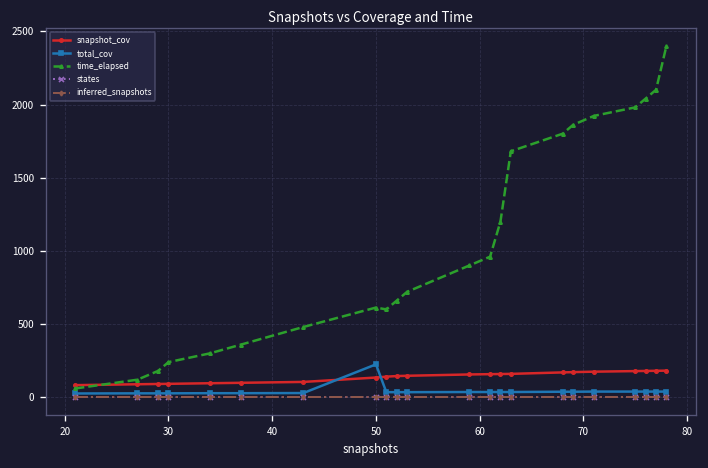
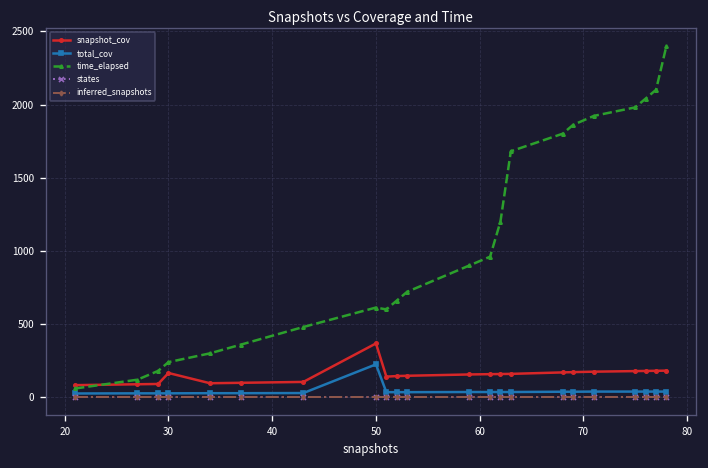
snapshot_cov, 30: 90 -> 170
snapshot_cov, 50: 140 -> 370
